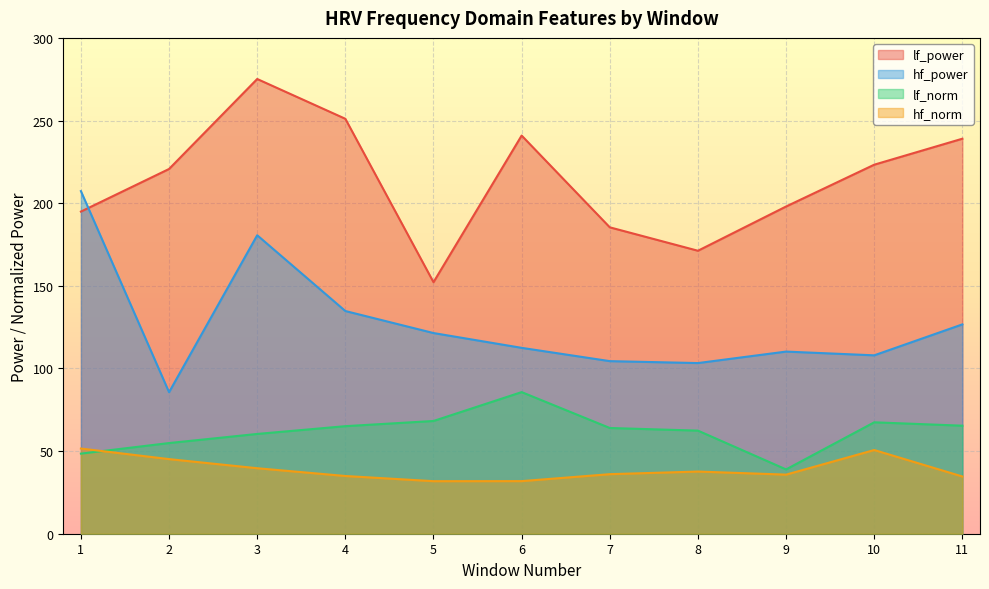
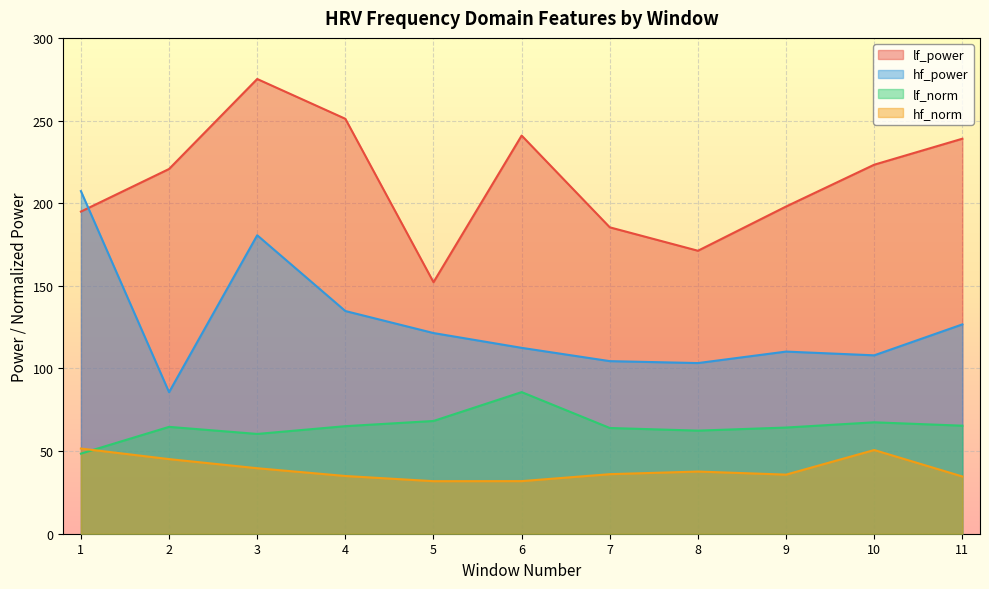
lf_norm, 2: 55 -> 65
lf_norm, 9: 39 -> 64
